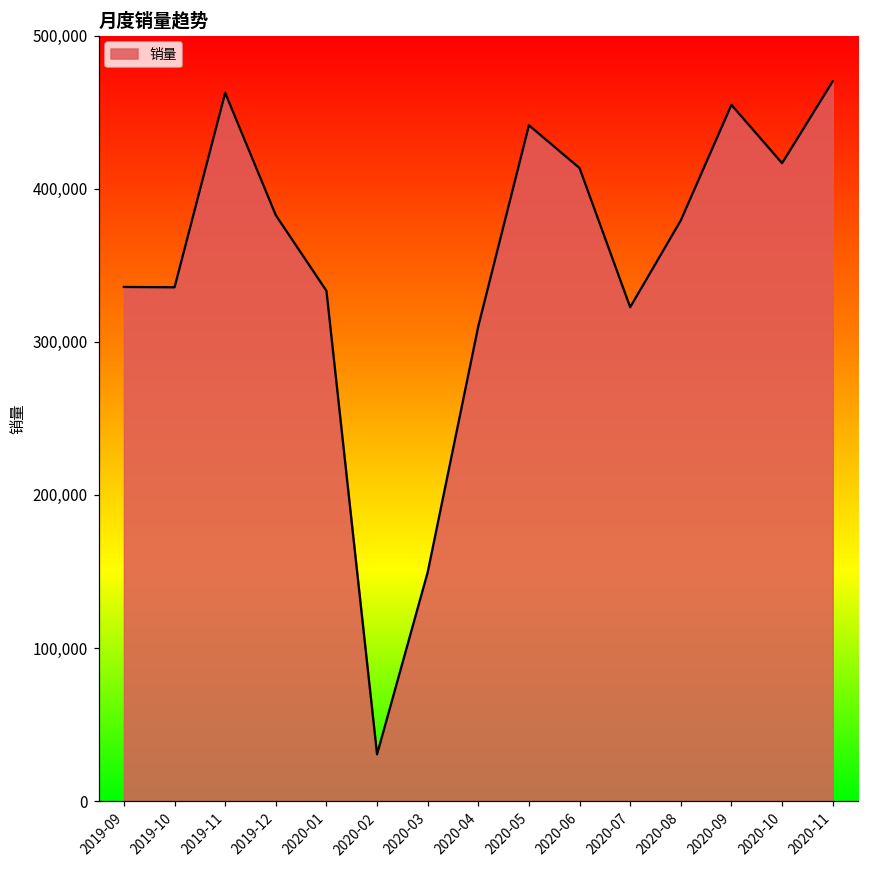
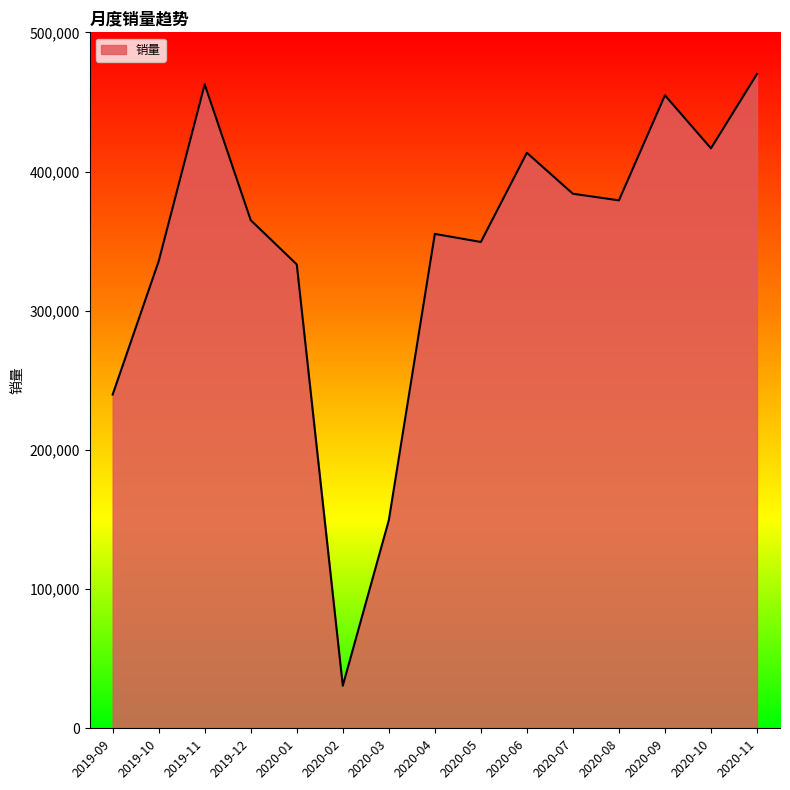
2019-09: 336,000 -> 240,000
2019-12: 383,000 -> 365,000
2020-04: 310,000 -> 355,000
2020-05: 441,000 -> 349,000
2020-07: 323,000 -> 384,000
